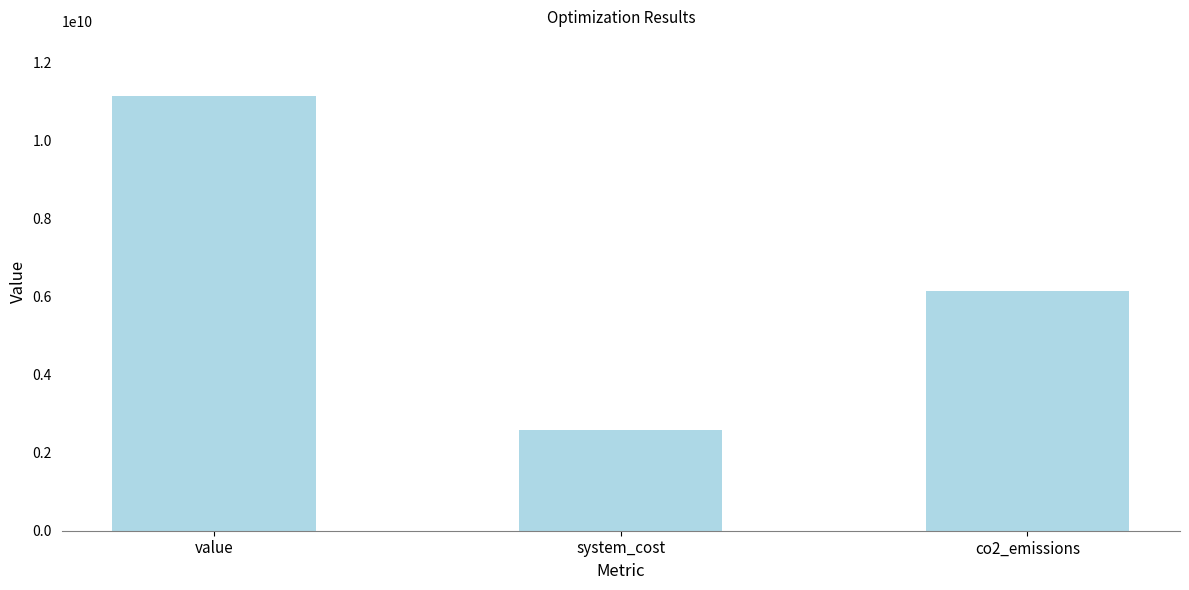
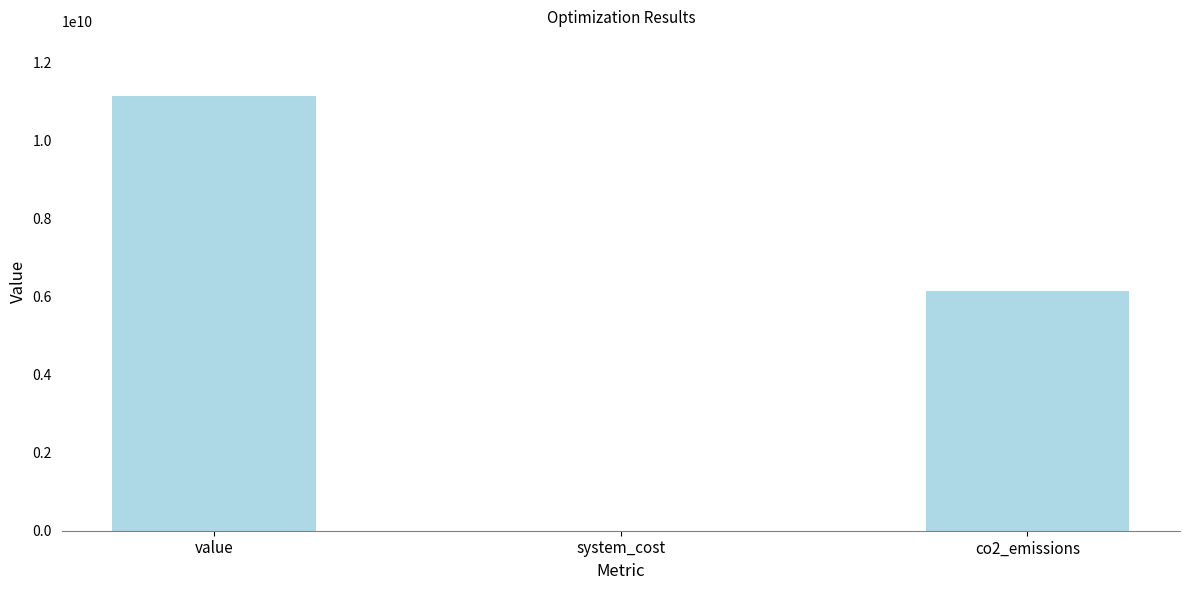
system_cost: 2600000000 -> 0
